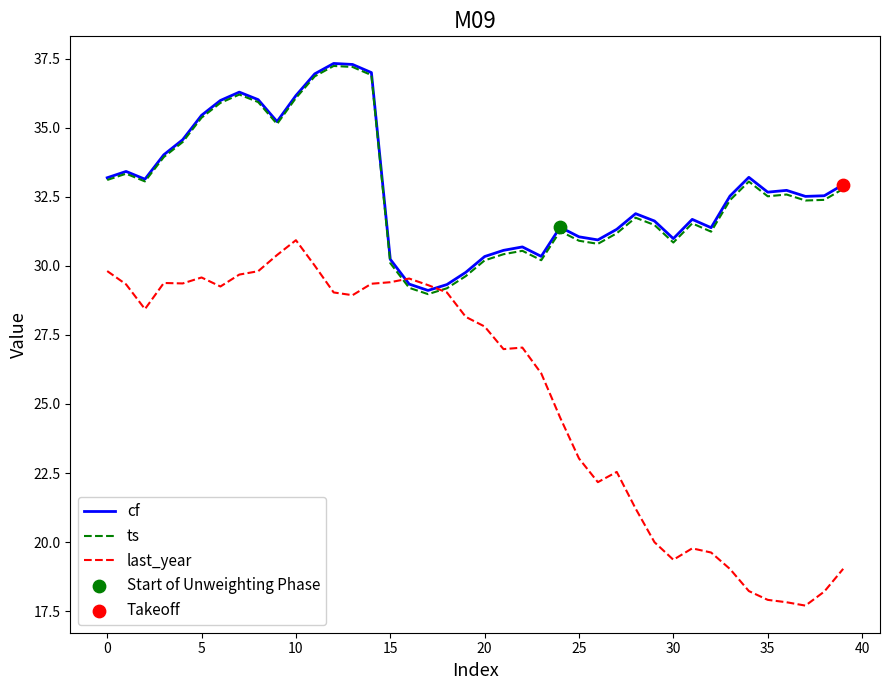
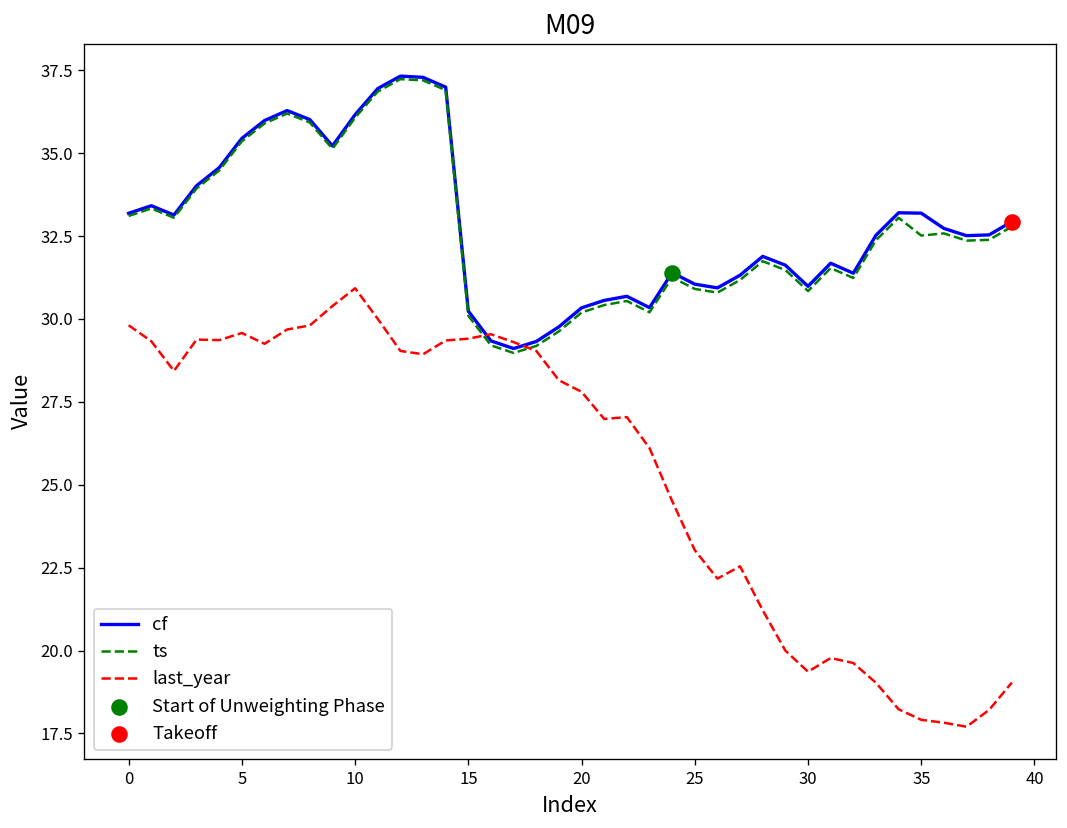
cf, 35: 32.7 -> 33.2
